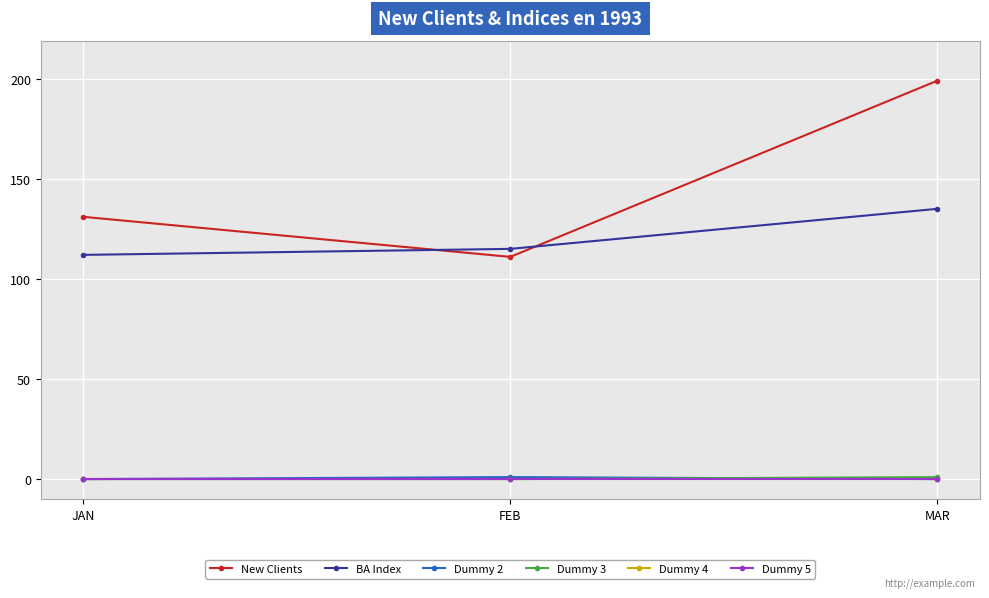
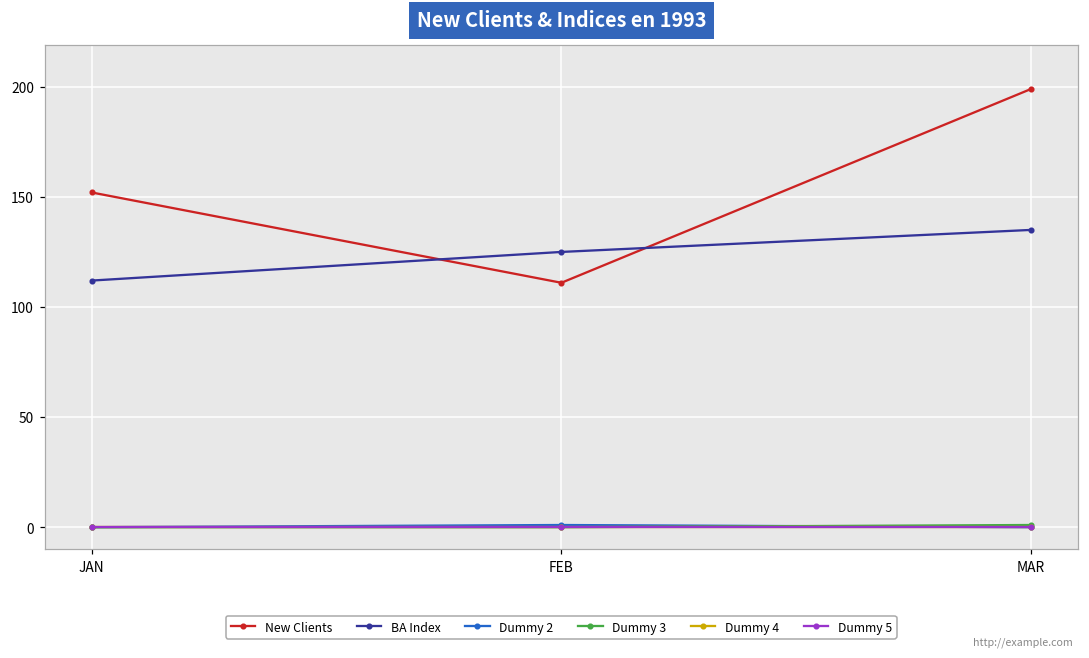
New Clients, JAN: 131 -> 152
BA Index, FEB: 115 -> 125
